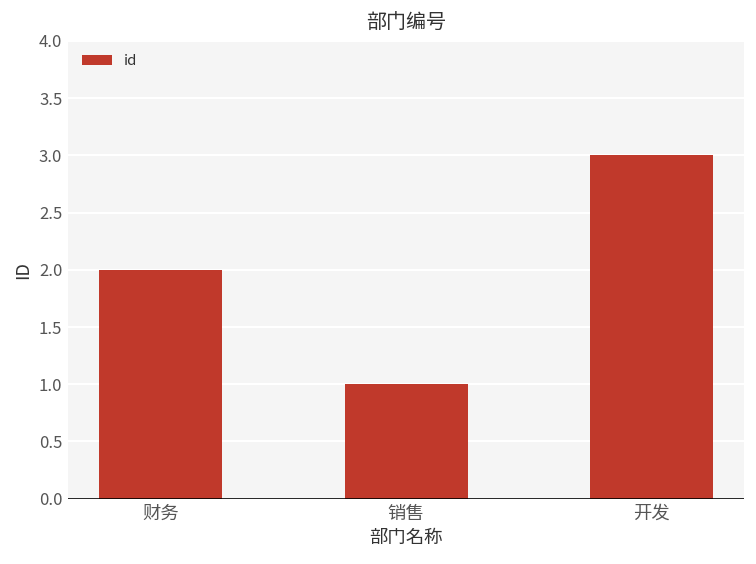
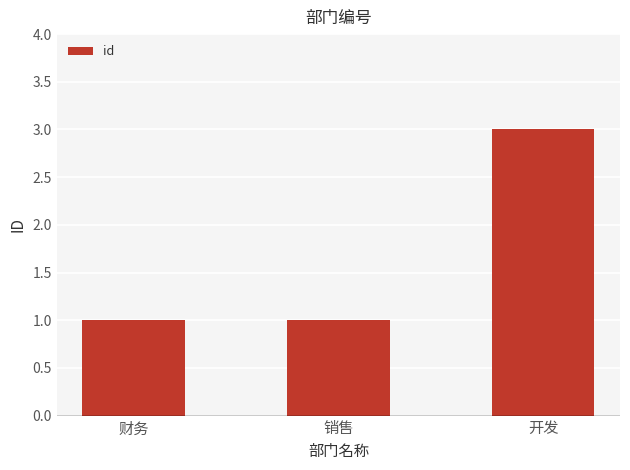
财务: 2 -> 1
